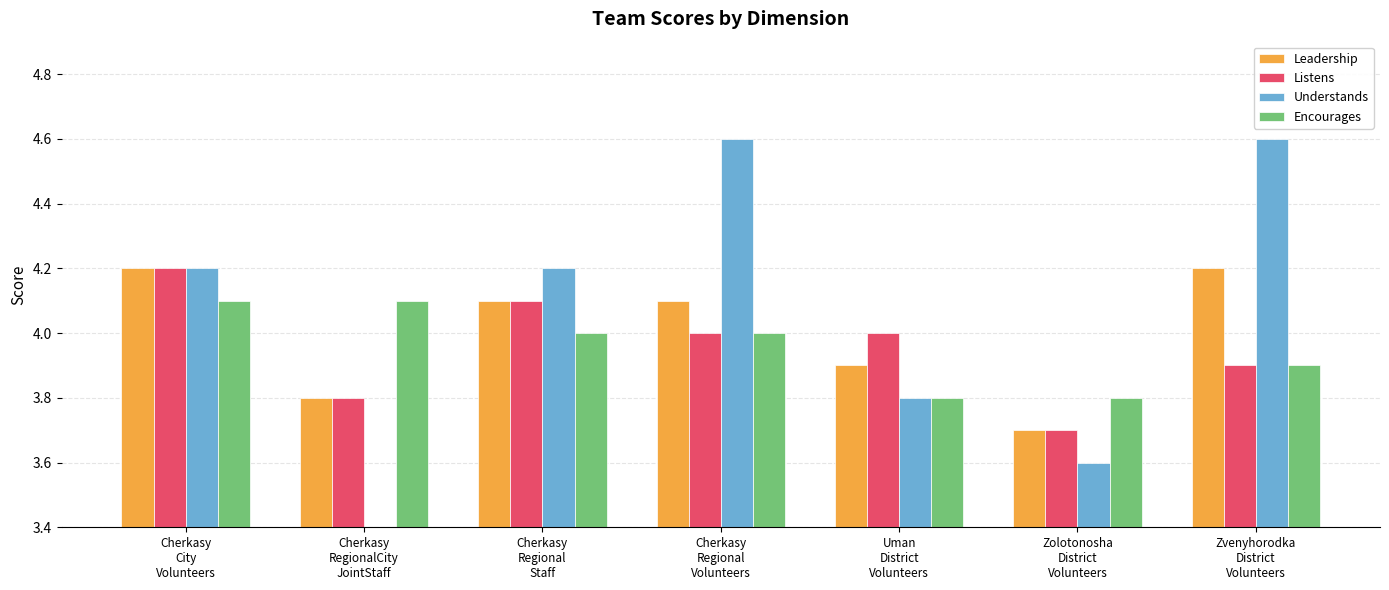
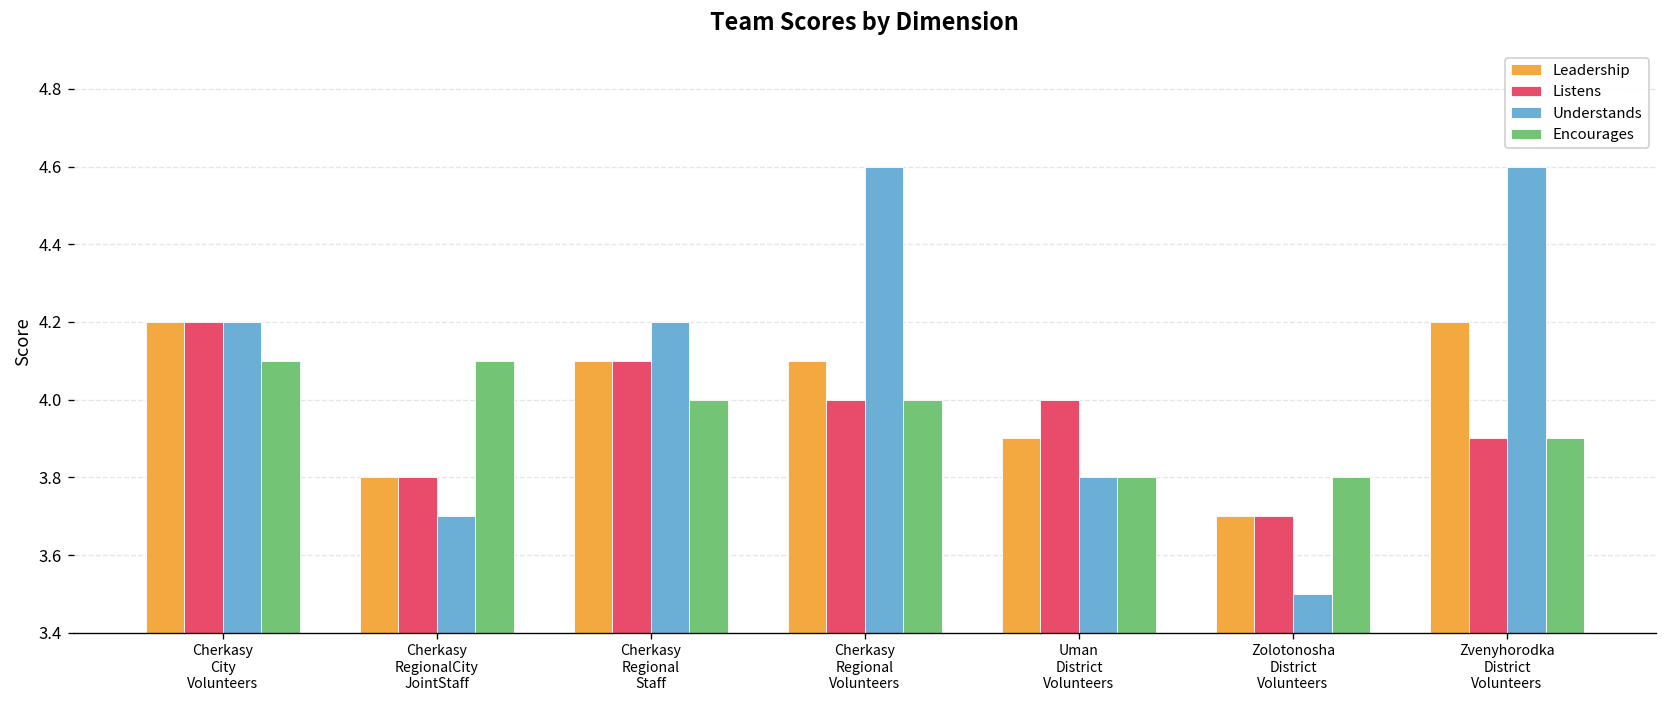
Understands, Cherkasy RegionalCity JointStaff: 3.4 -> 3.7
Understands, Zolotonosha District Volunteers: 3.6 -> 3.5
